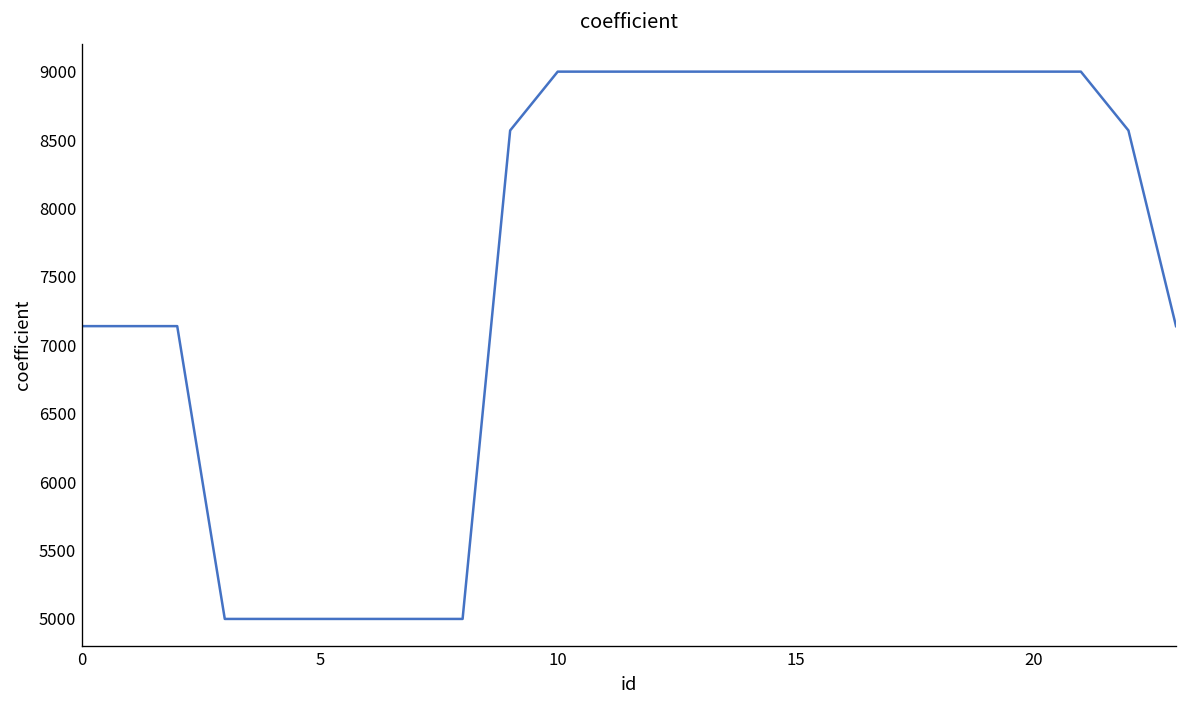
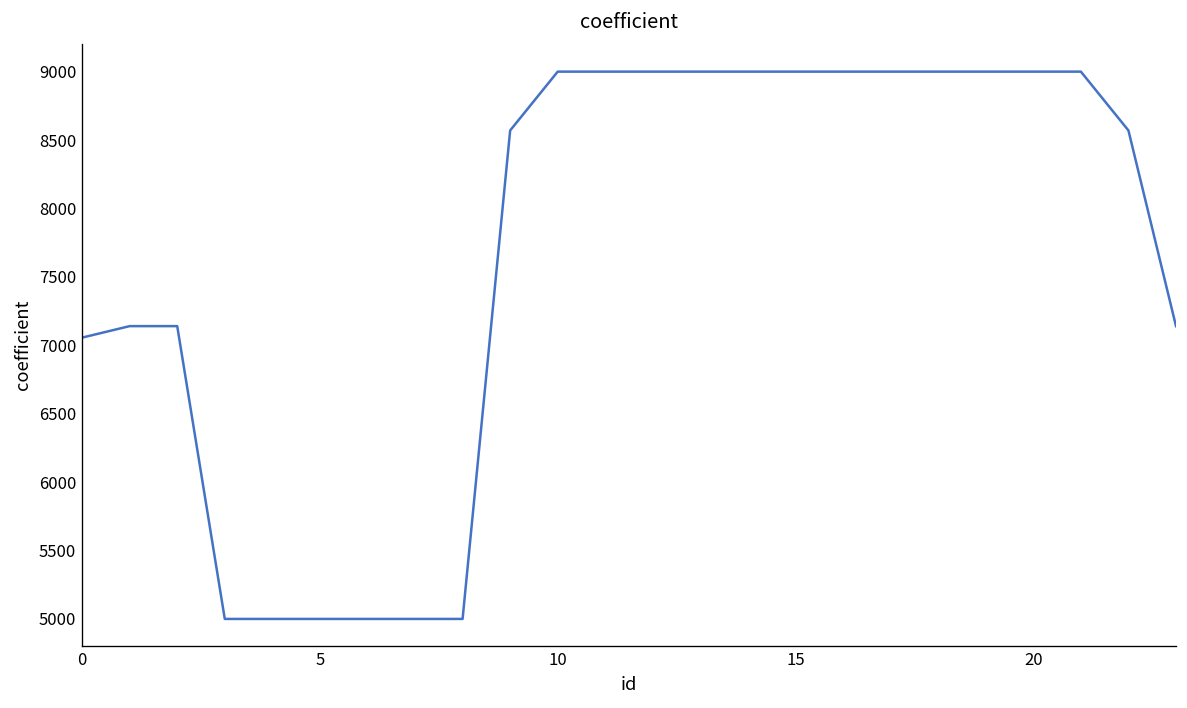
0: 7140 -> 7060
